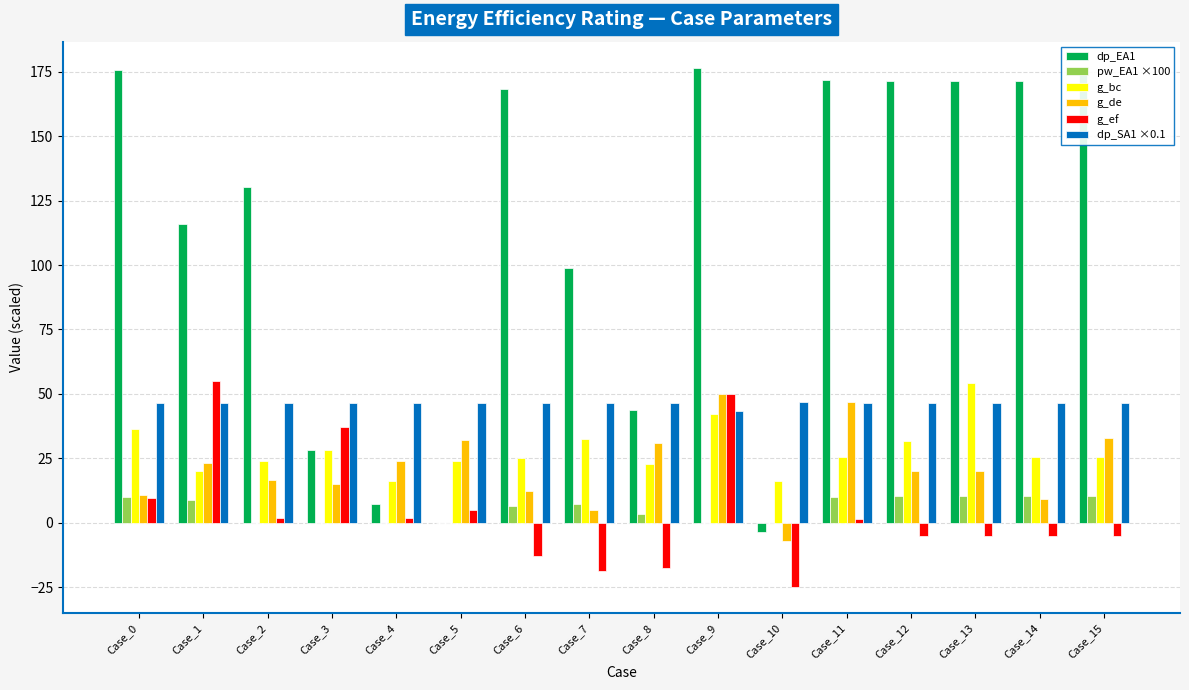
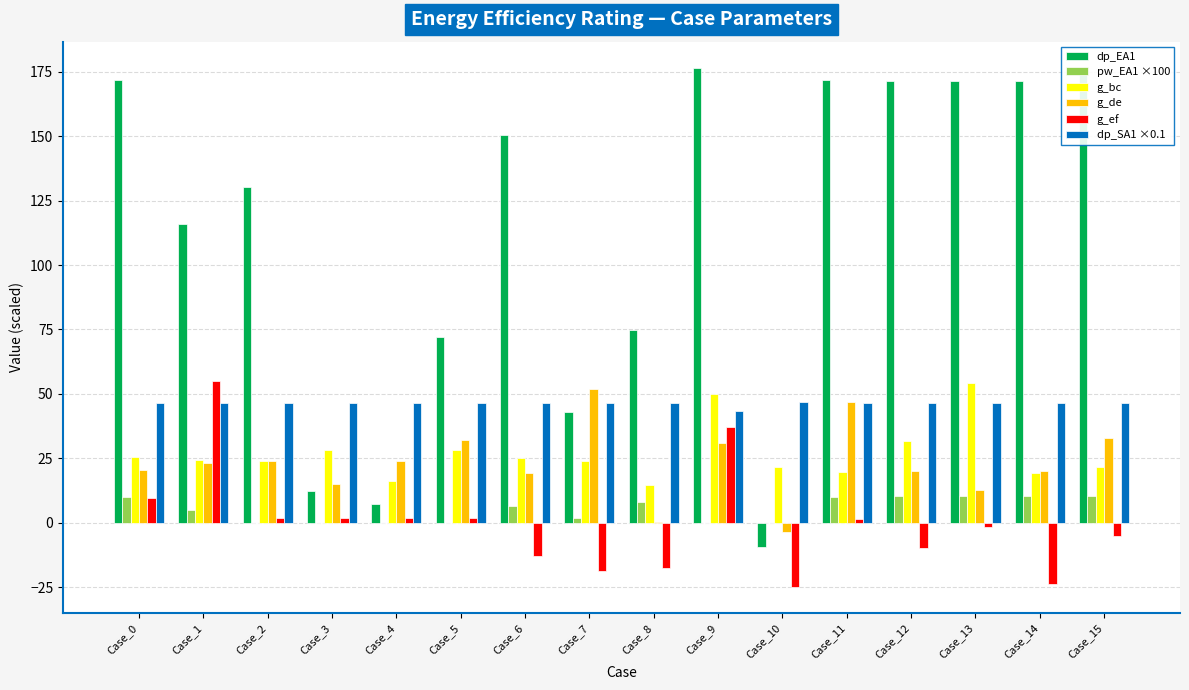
dp_EA1, Case_0: 176 -> 172
g_bc, Case_0: 36 -> 25
g_de, Case_0: 11 -> 20
pw_EA1 ×100, Case_1: 9 -> 5
g_bc, Case_1: 20 -> 24
g_de, Case_2: 17 -> 24
dp_EA1, Case_3: 28 -> 12
g_ef, Case_3: 37 -> 2
dp_EA1, Case_5: 0 -> 72
g_bc, Case_5: 24 -> 28
g_ef, Case_5: 5 -> 2
dp_EA1, Case_6: 168 -> 150
g_de, Case_6: 12 -> 19
dp_EA1, Case_7: 99 -> 43
pw_EA1 ×100, Case_7: 7 -> 2
g_bc, Case_7: 32 -> 24
g_de, Case_7: 5 -> 52
dp_EA1, Case_8: 44 -> 75
pw_EA1 ×100, Case_8: 3 -> 8
g_bc, Case_8: 23 -> 15
g_de, Case_8: 31 -> 0
g_bc, Case_9: 42 -> 50
g_de, Case_9: 50 -> 31
g_ef, Case_9: 50 -> 37
dp_EA1, Case_10: -4 -> -9
g_bc, Case_10: 16 -> 21
g_de, Case_10: -7 -> -4
g_bc, Case_11: 25 -> 20
g_ef, Case_12: -5 -> -10
g_de, Case_13: 20 -> 13
g_ef, Case_13: -5 -> -2
g_bc, Case_14: 25 -> 19
g_de, Case_14: 9 -> 20
g_ef, Case_14: -5 -> -24
g_bc, Case_15: 25 -> 22
